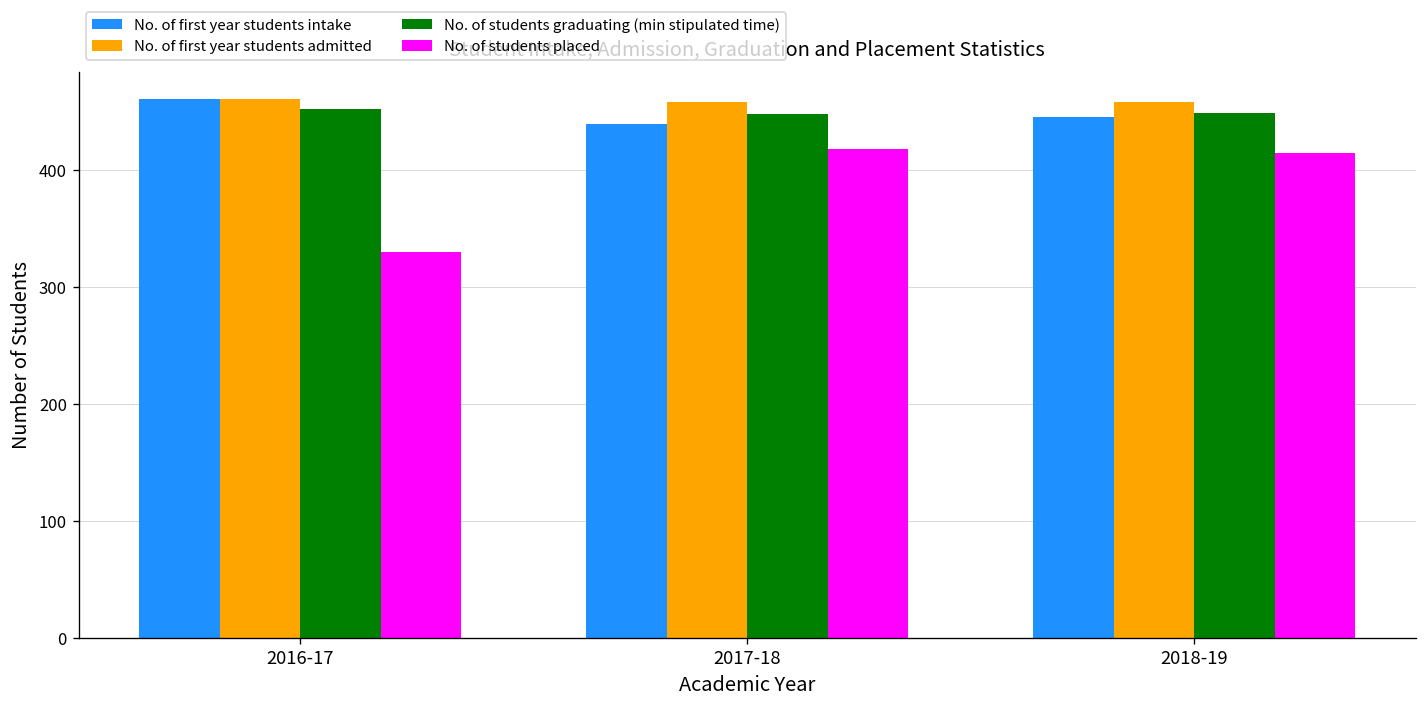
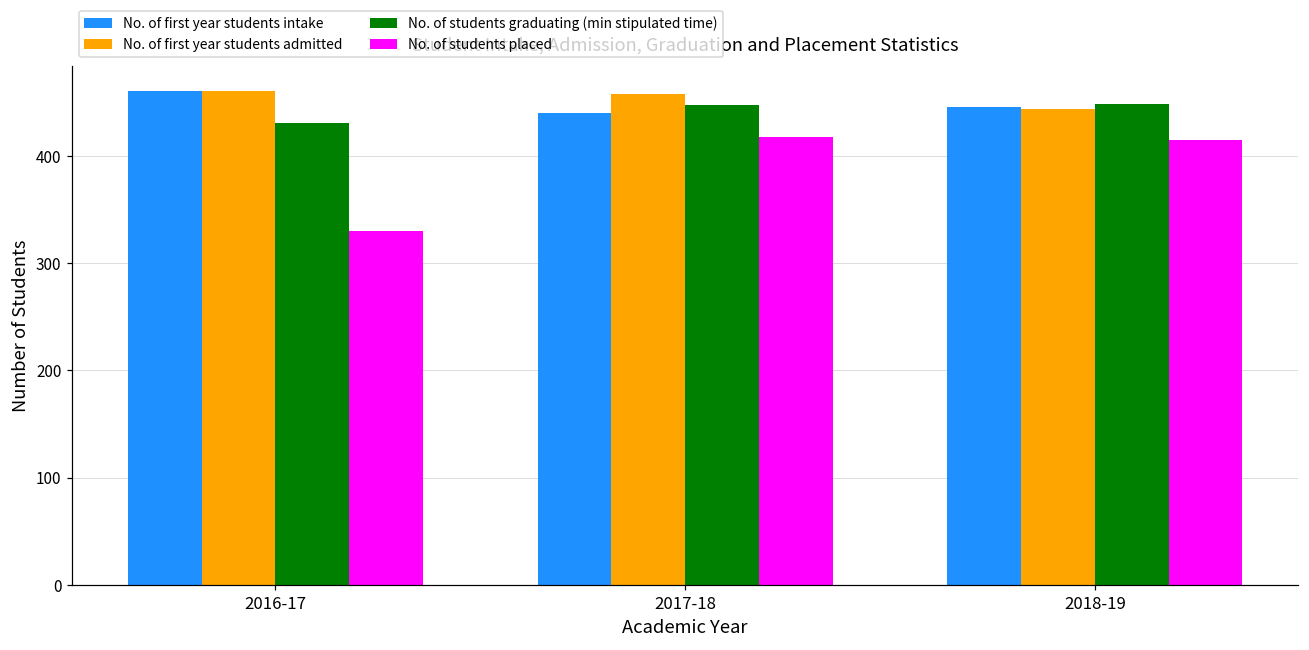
No. of students graduating (min stipulated time), 2016-17: 450 -> 430
No. of first year students admitted, 2018-19: 460 -> 440
